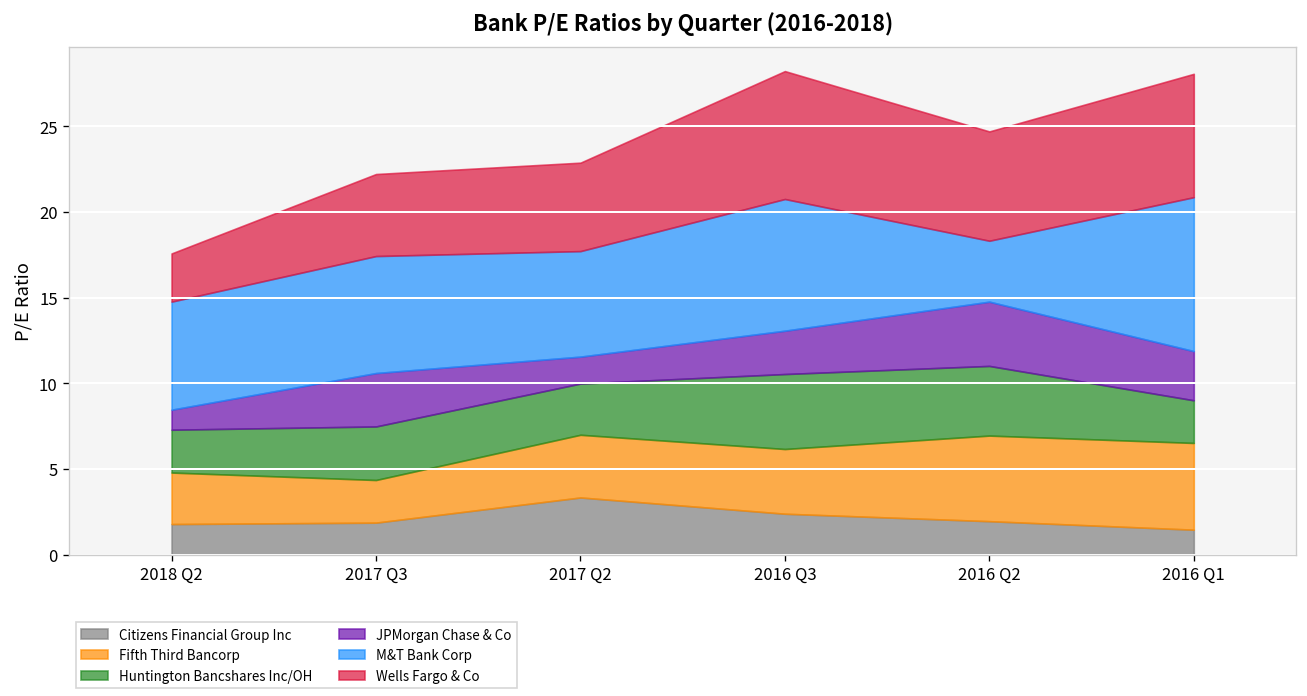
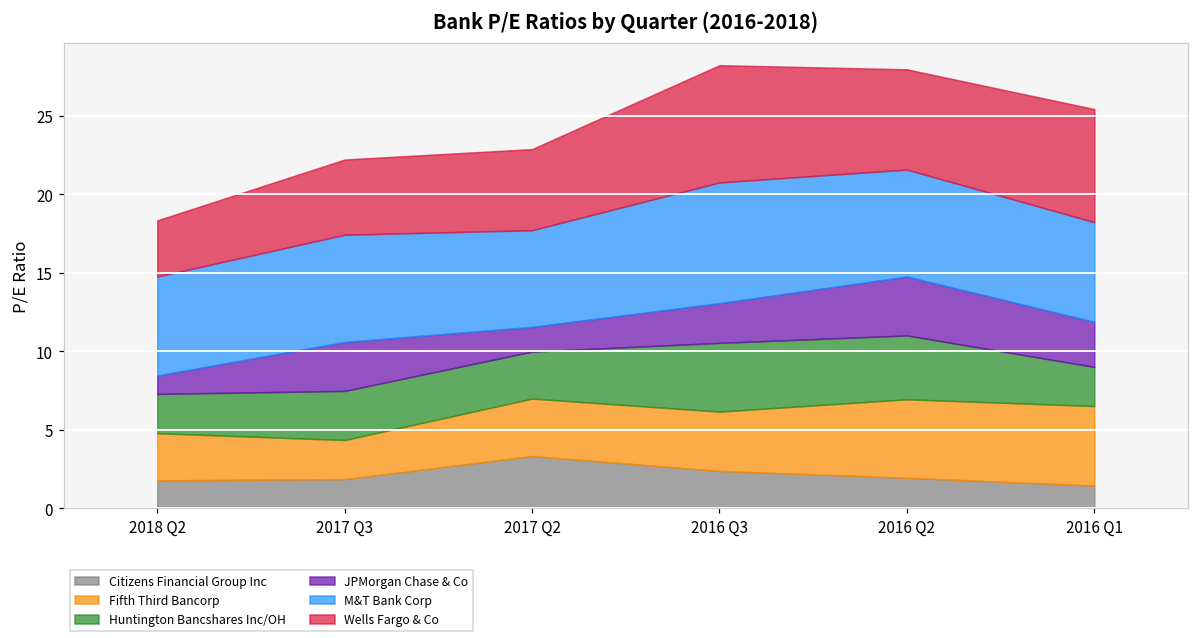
Wells Fargo & Co, 2018 Q2: 2.8 -> 3.6
M&T Bank Corp, 2016 Q2: 3.6 -> 6.8
M&T Bank Corp, 2016 Q1: 9.0 -> 6.3
